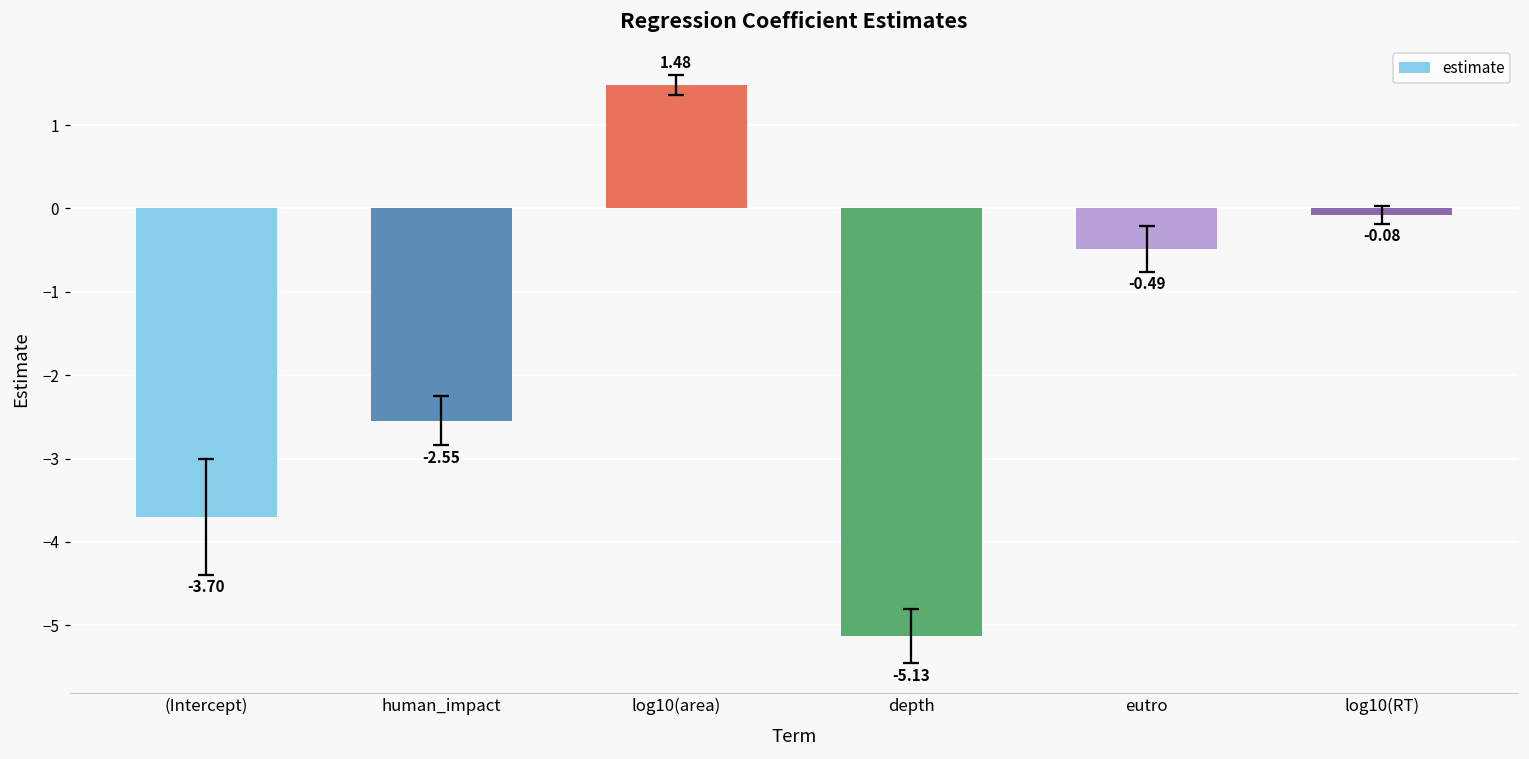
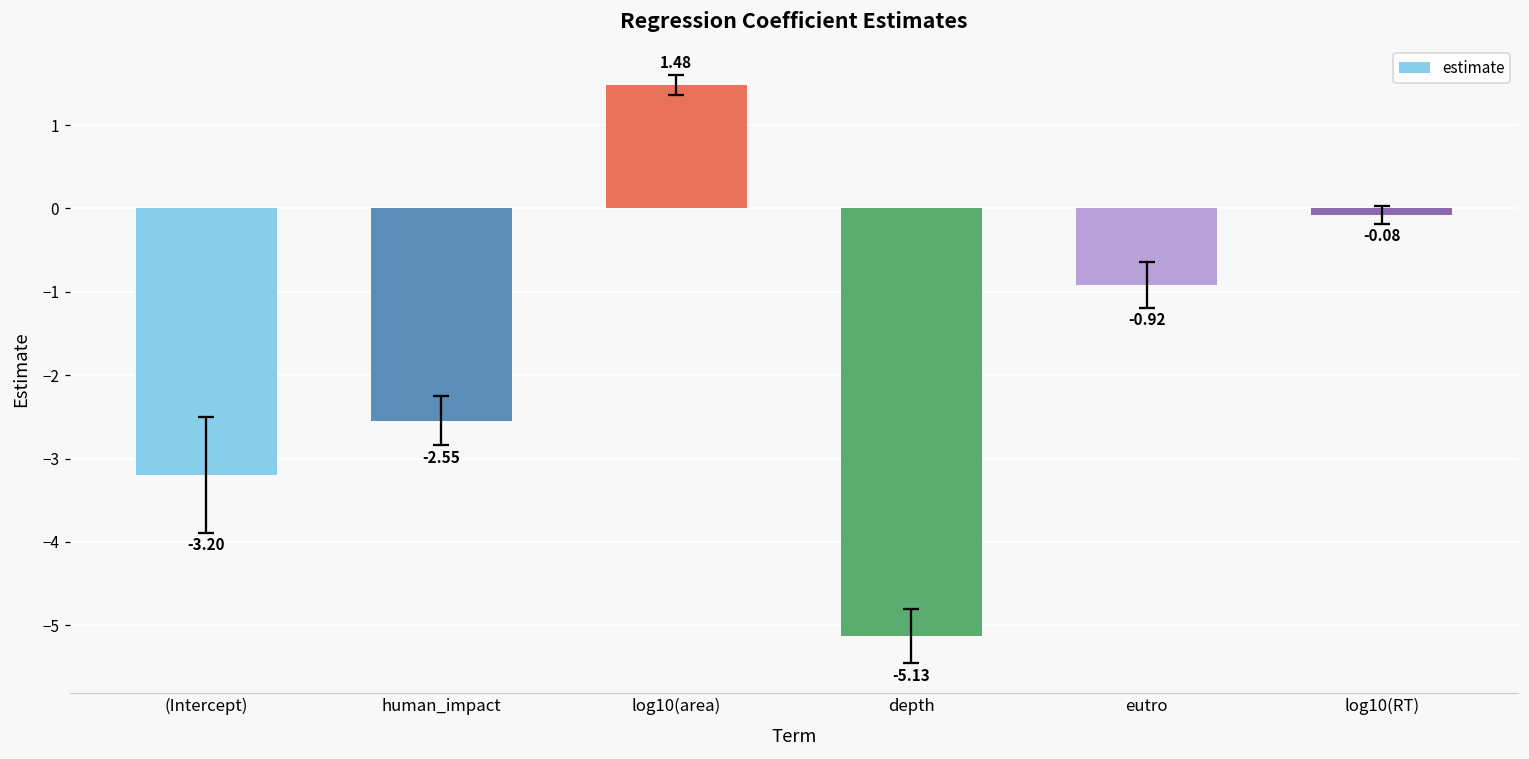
estimate, (Intercept): -3.70 -> -3.20
estimate, eutro: -0.49 -> -0.92
